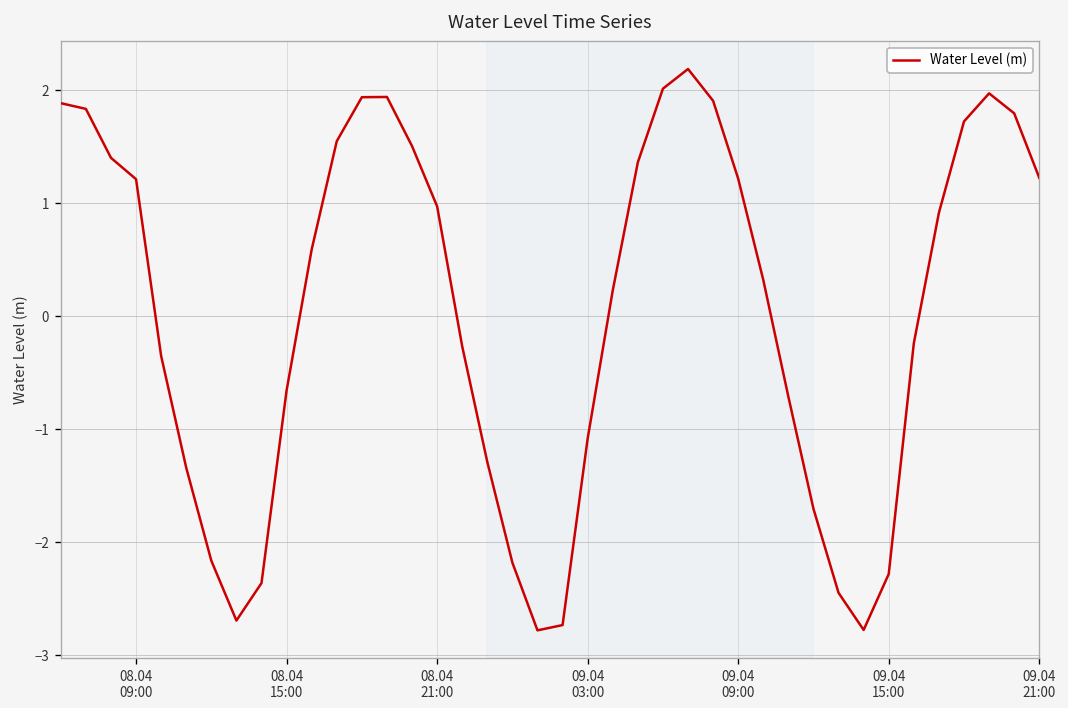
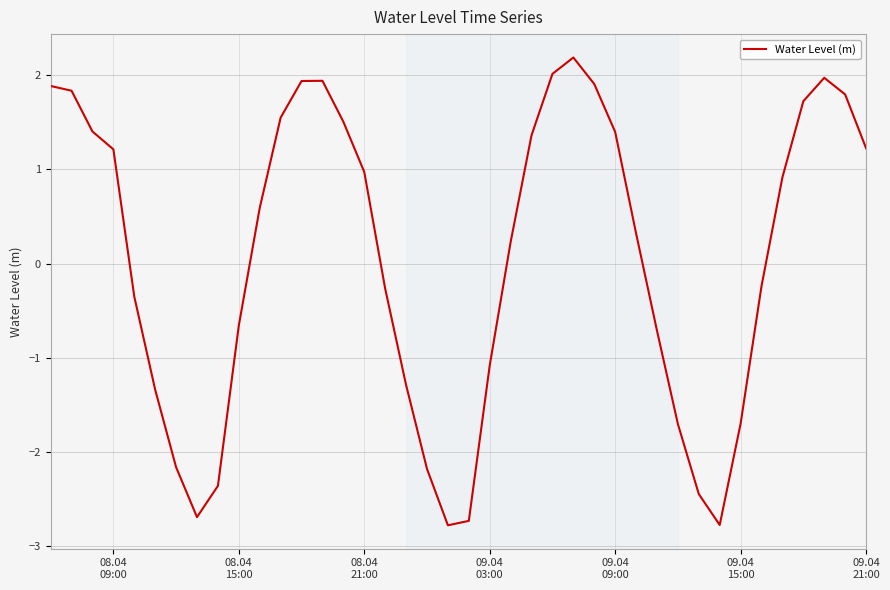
09.04 09:00: 1.2 -> 1.4
09.04 15:00: -2.3 -> -1.7
